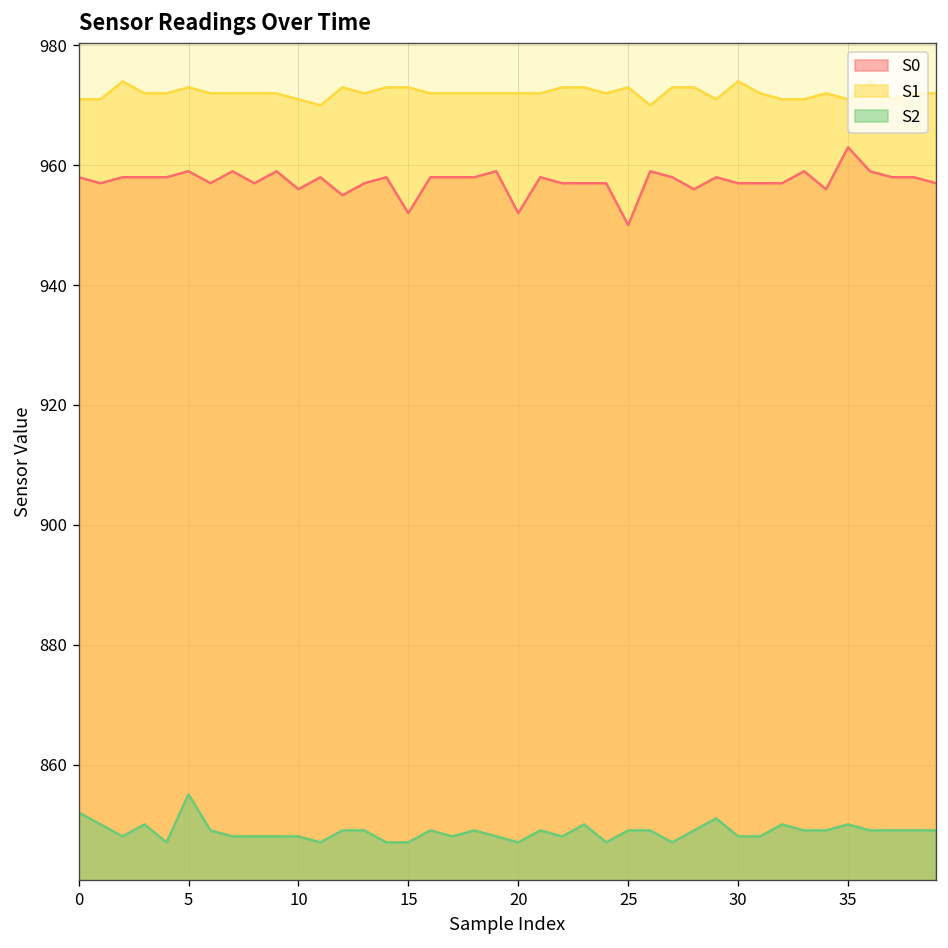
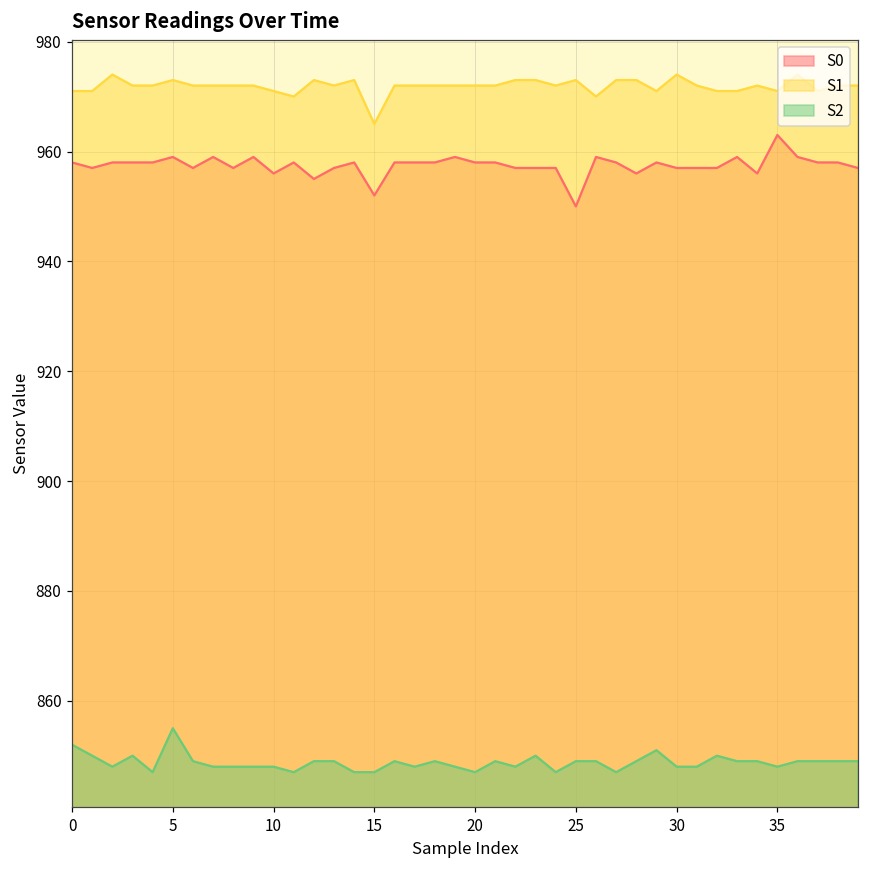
S1, 15: 973 -> 965
S0, 20: 952 -> 958
S2, 35: 850 -> 848
